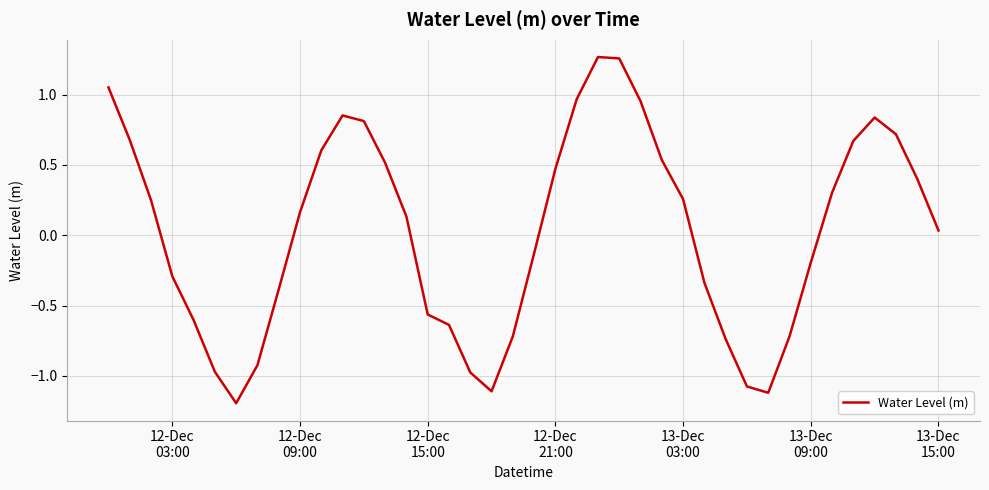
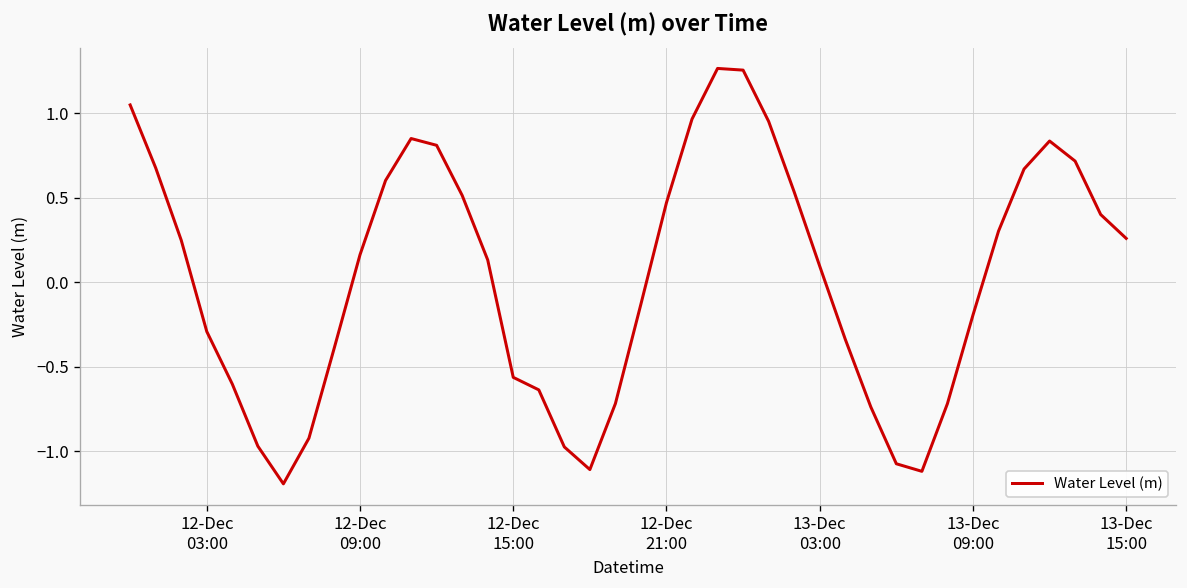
13-Dec 03:00: 0.26 -> 0.10
13-Dec 15:00: 0.03 -> 0.26
